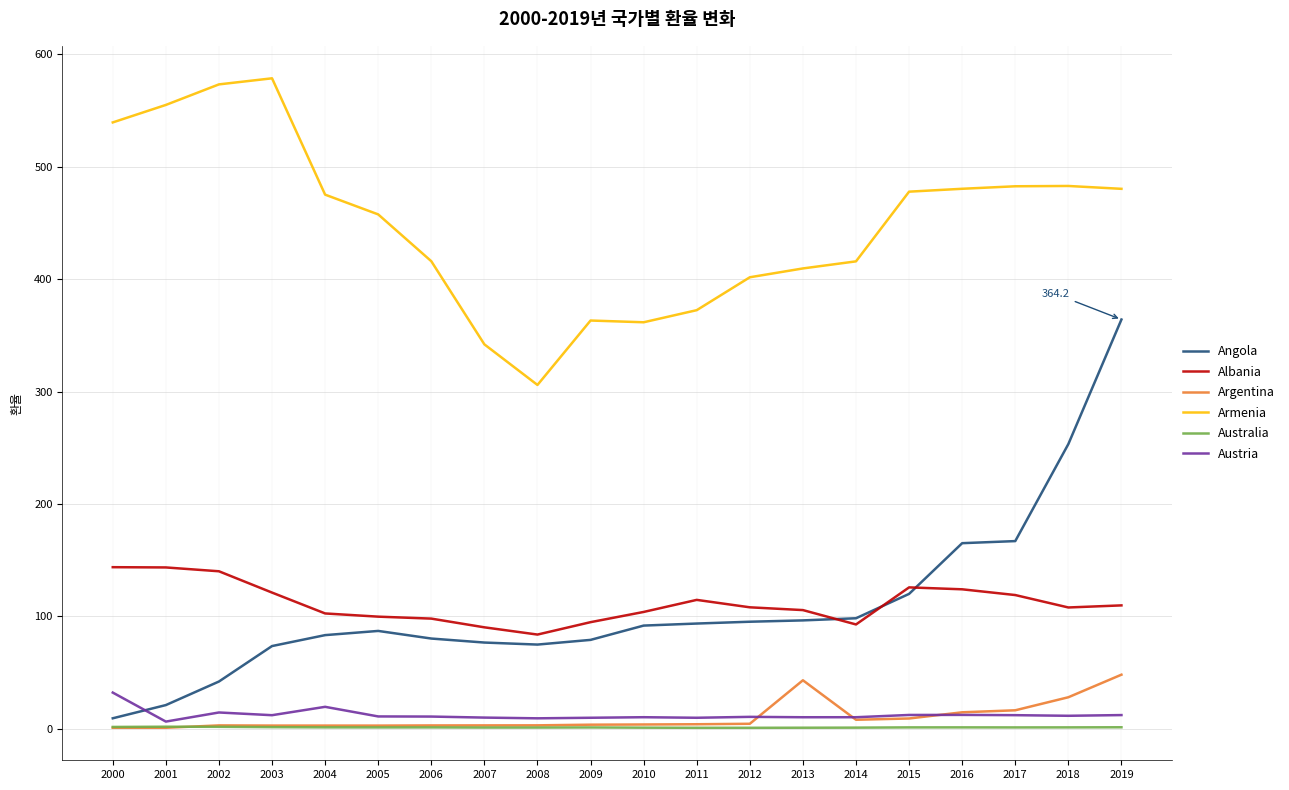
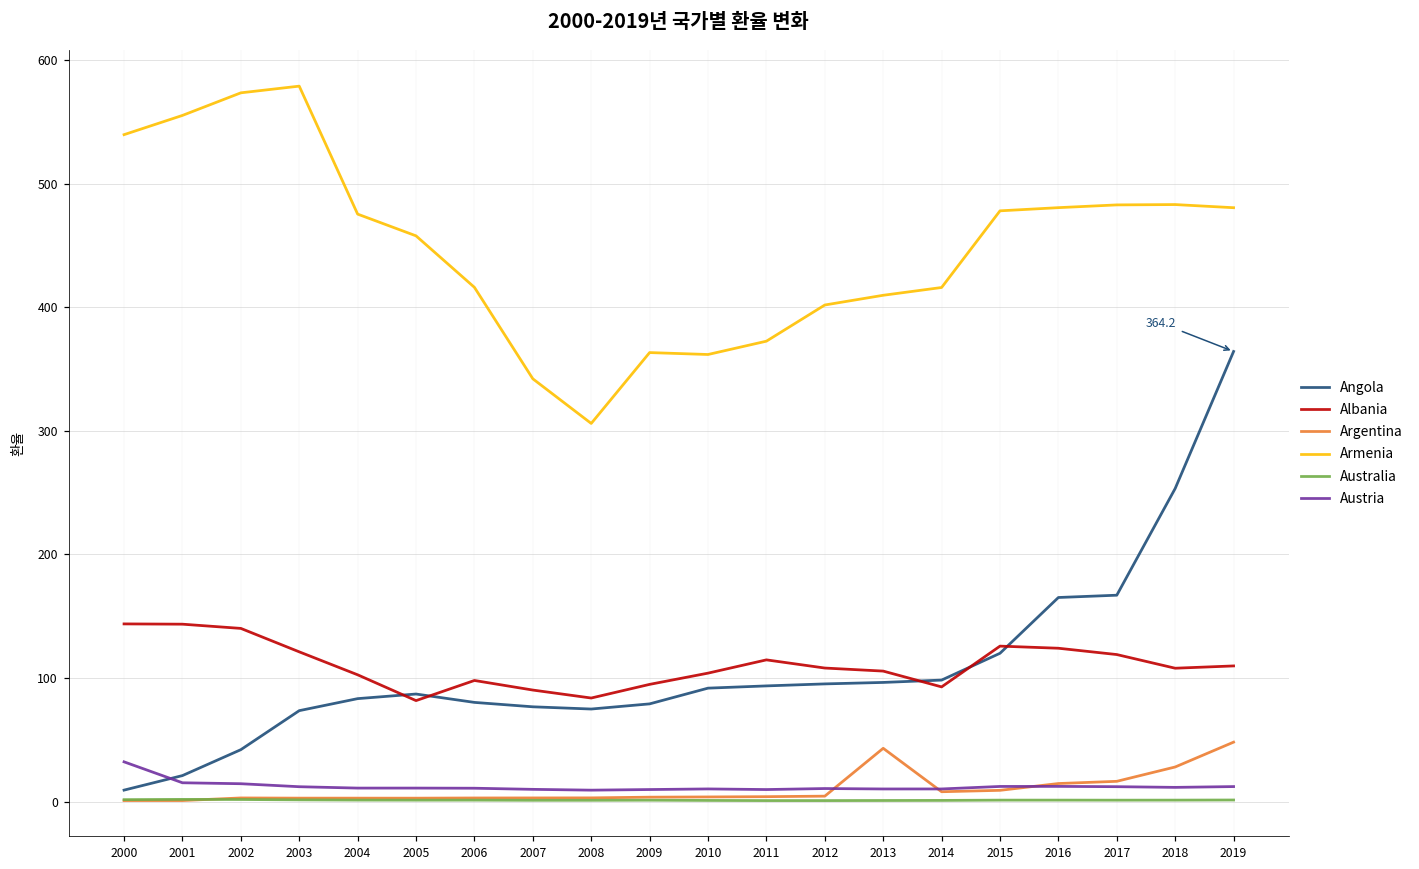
Austria, 2001: 6 -> 15
Austria, 2004: 20 -> 11
Albania, 2005: 100 -> 82
